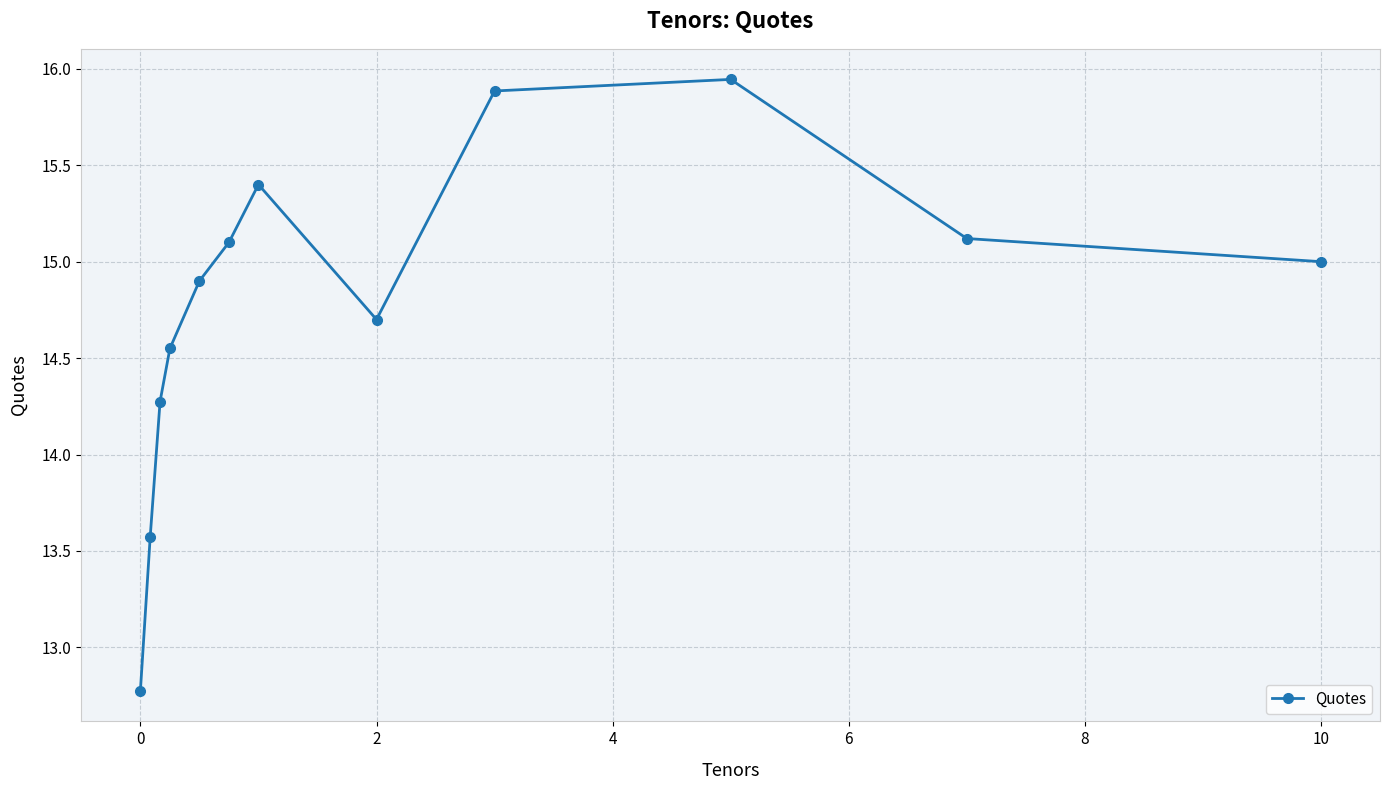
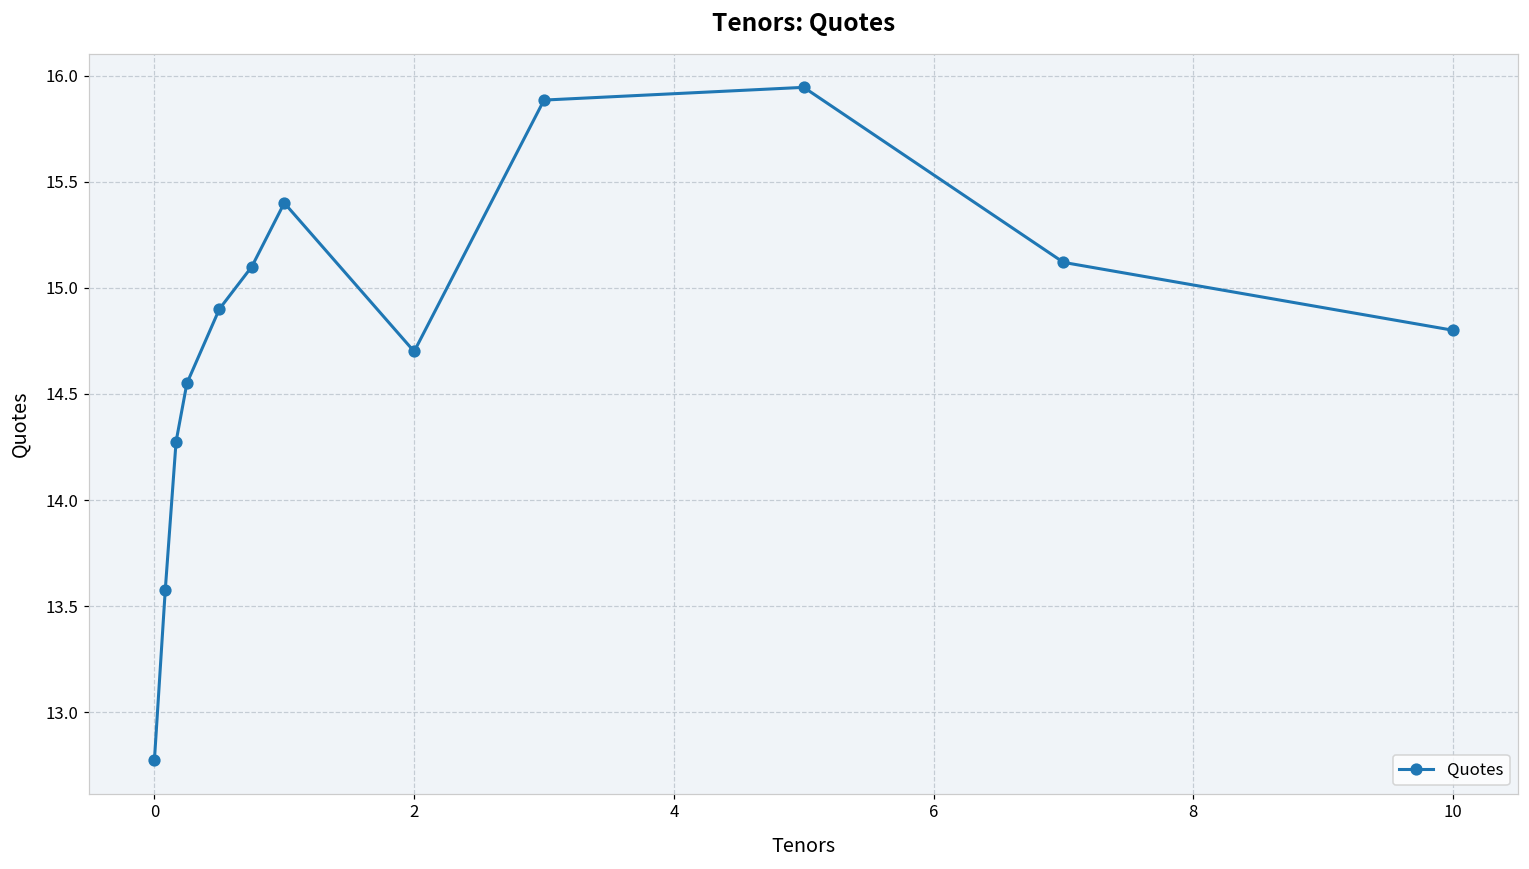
10: 15.0 -> 14.8
